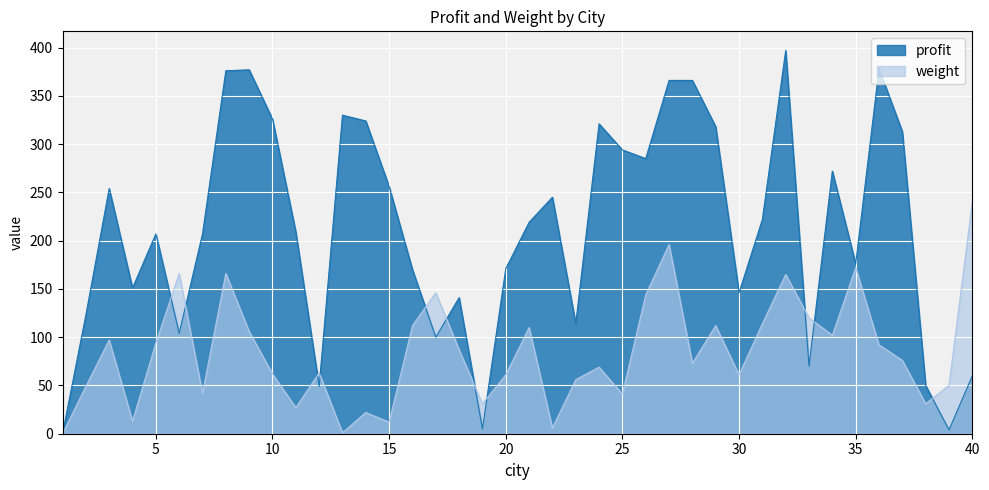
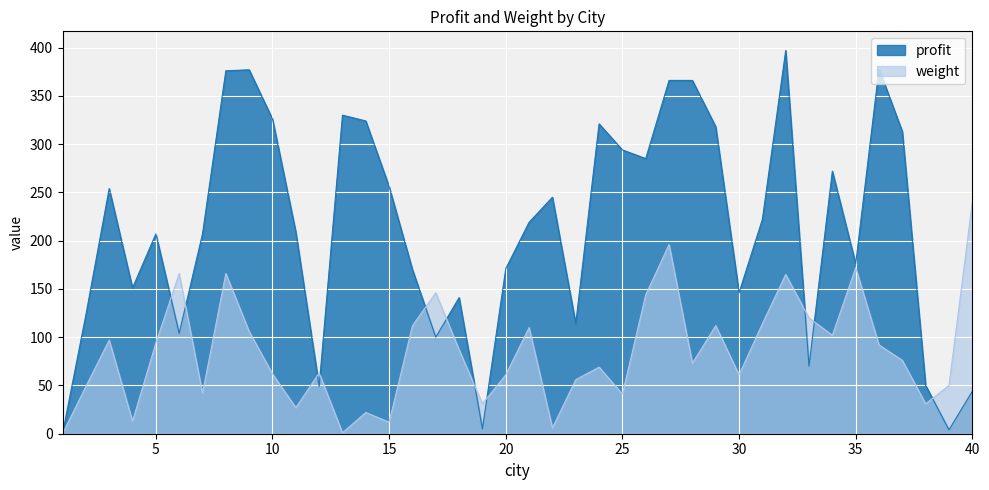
profit, 40: 60 -> 40
